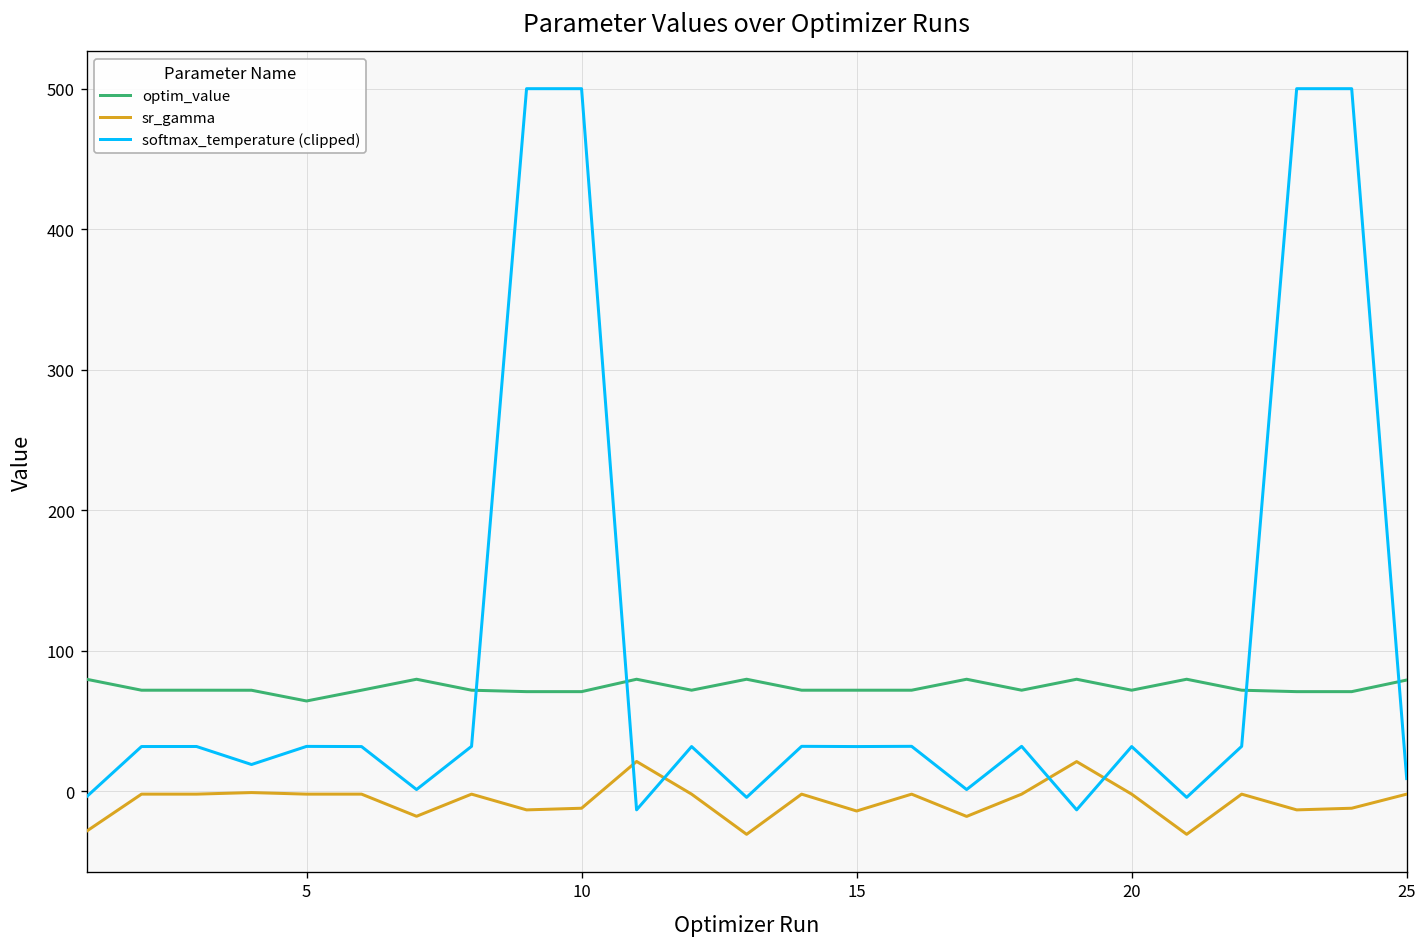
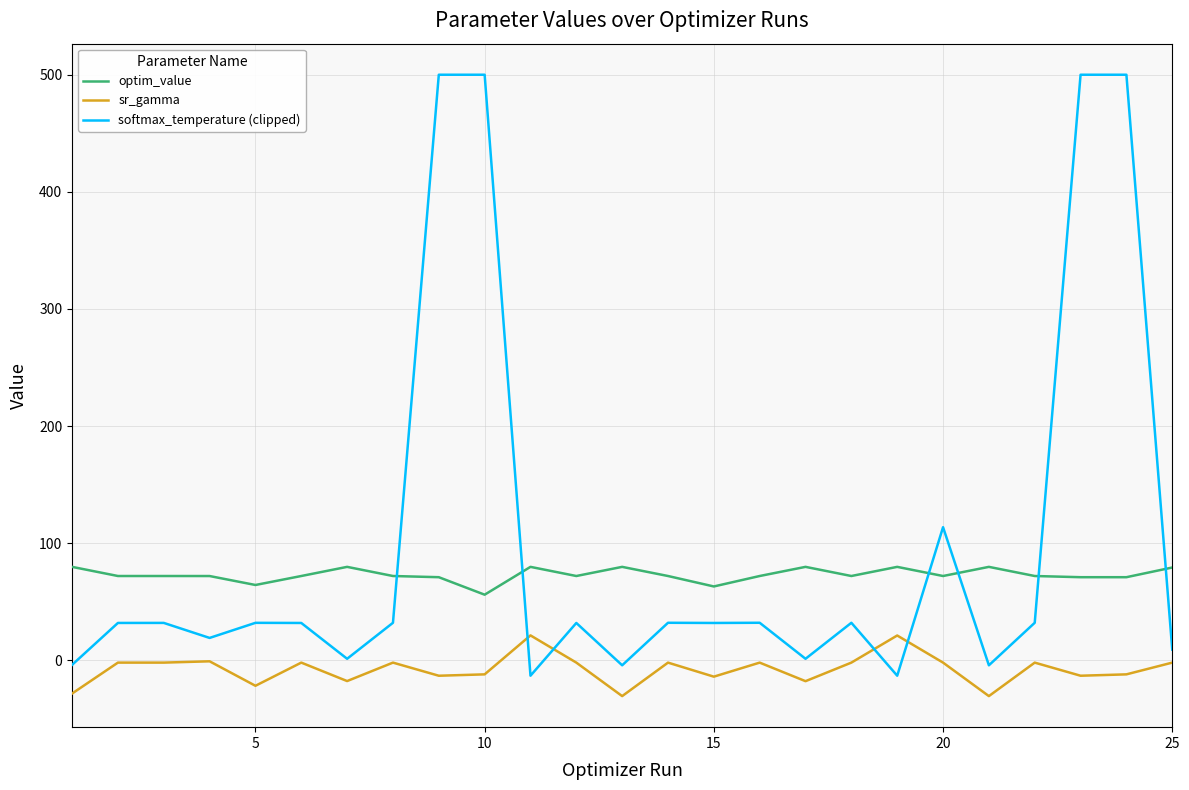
sr_gamma, 5: -2 -> -22
optim_value, 10: 71 -> 56
optim_value, 15: 72 -> 63
softmax_temperature (clipped), 20: 32 -> 114
